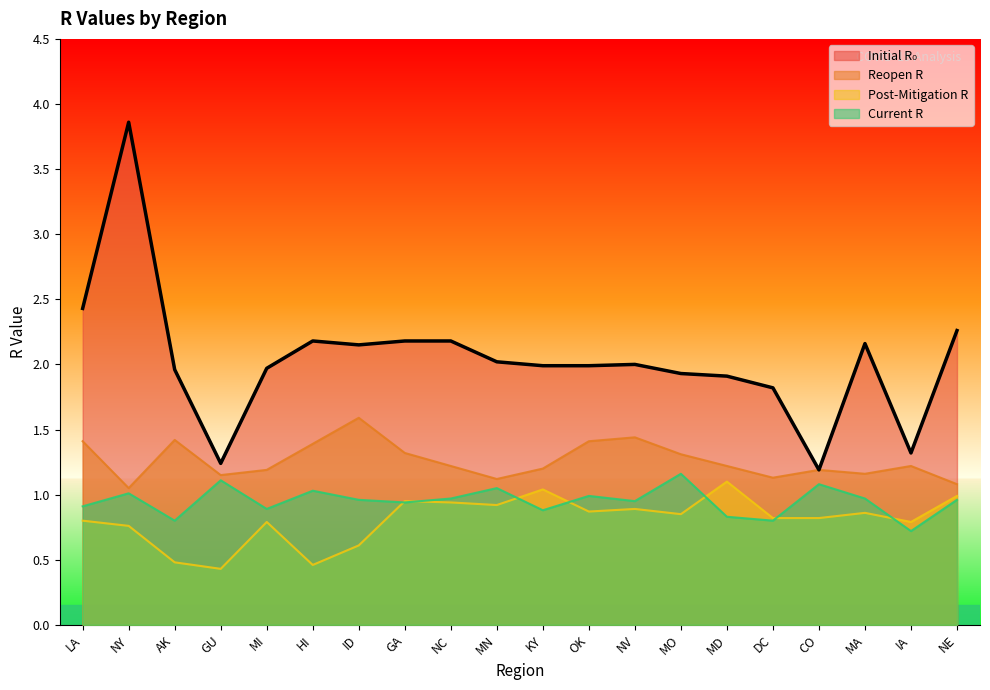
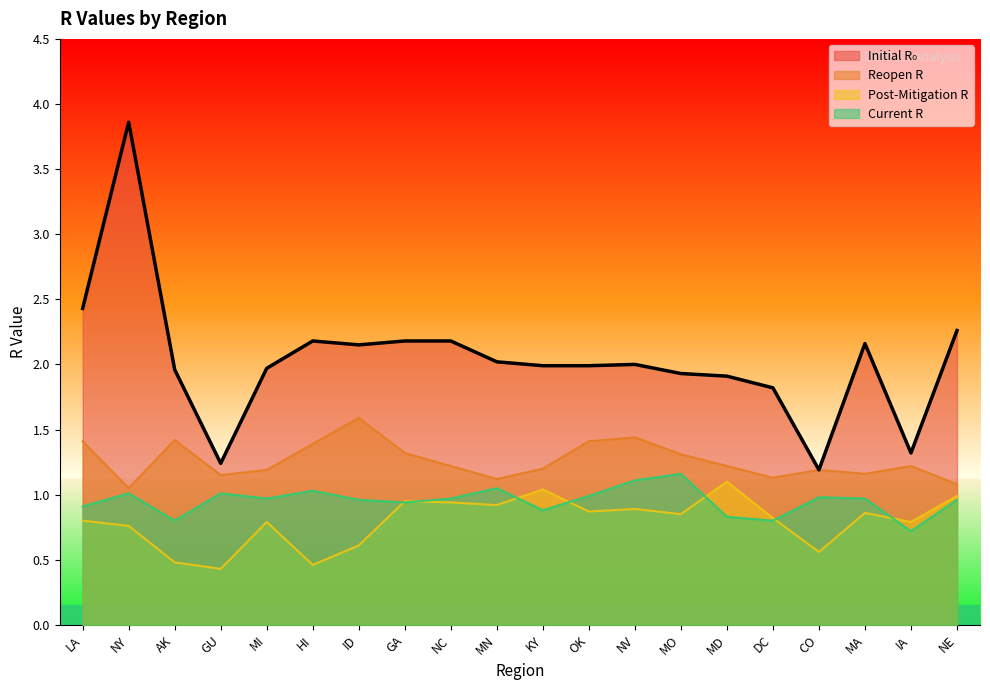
Current R, GU: 1.11 -> 1.01
Current R, MI: 0.89 -> 0.97
Current R, NV: 0.95 -> 1.11
Post-Mitigation R, CO: 0.82 -> 0.56
Current R, CO: 1.08 -> 0.98
